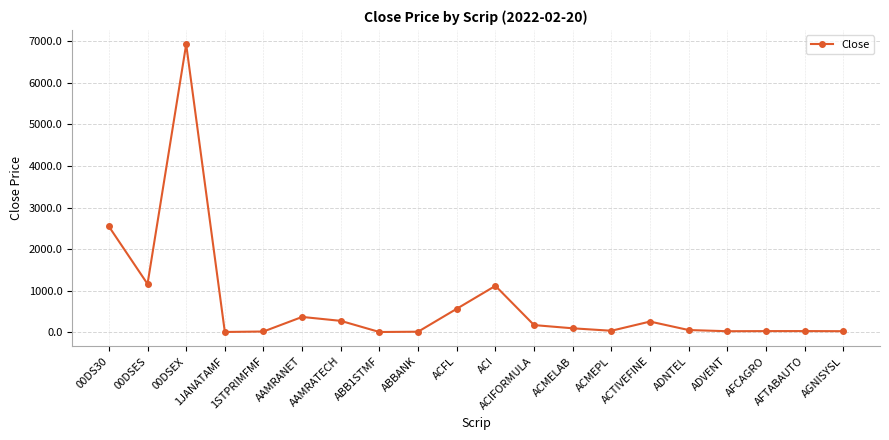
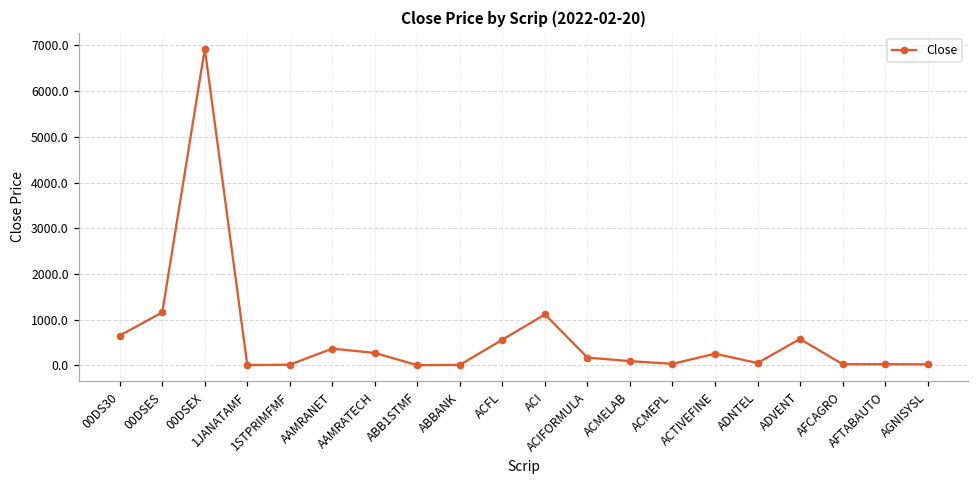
00DS30: 2500 -> 700
ADVENT: 0 -> 600
